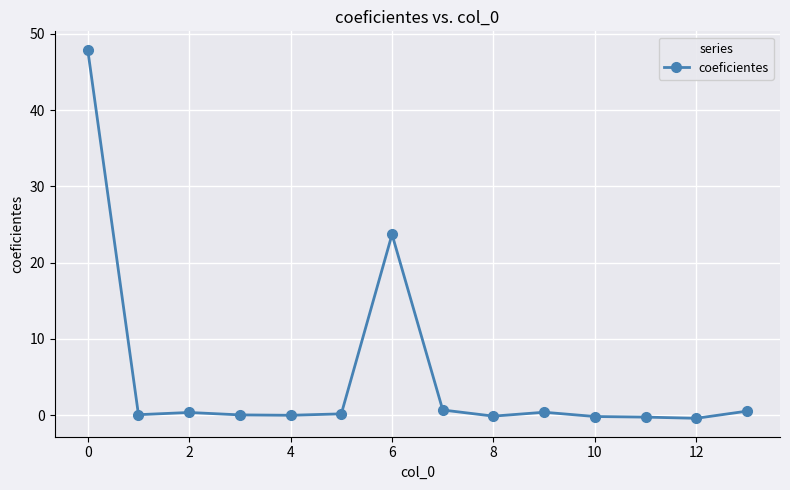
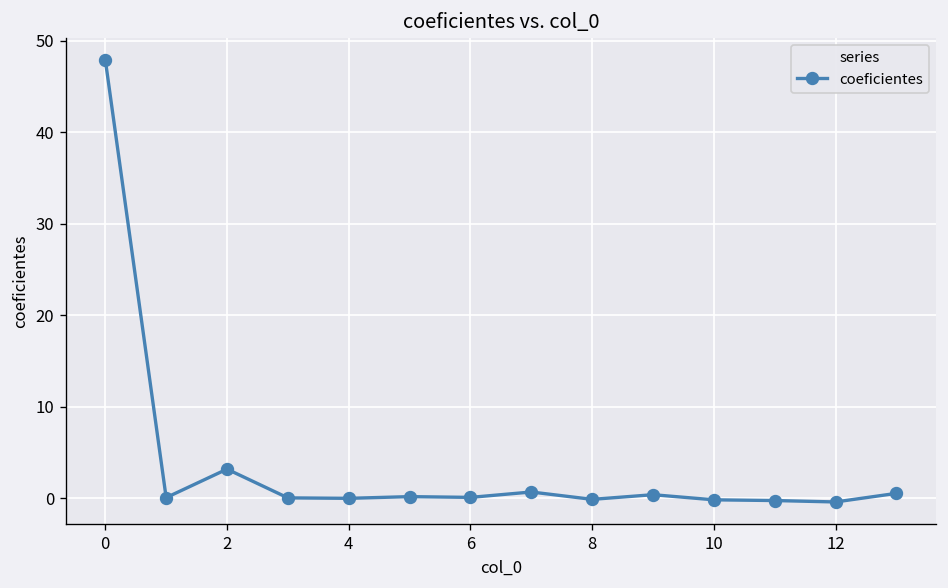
2: 0 -> 3
6: 24 -> 0
